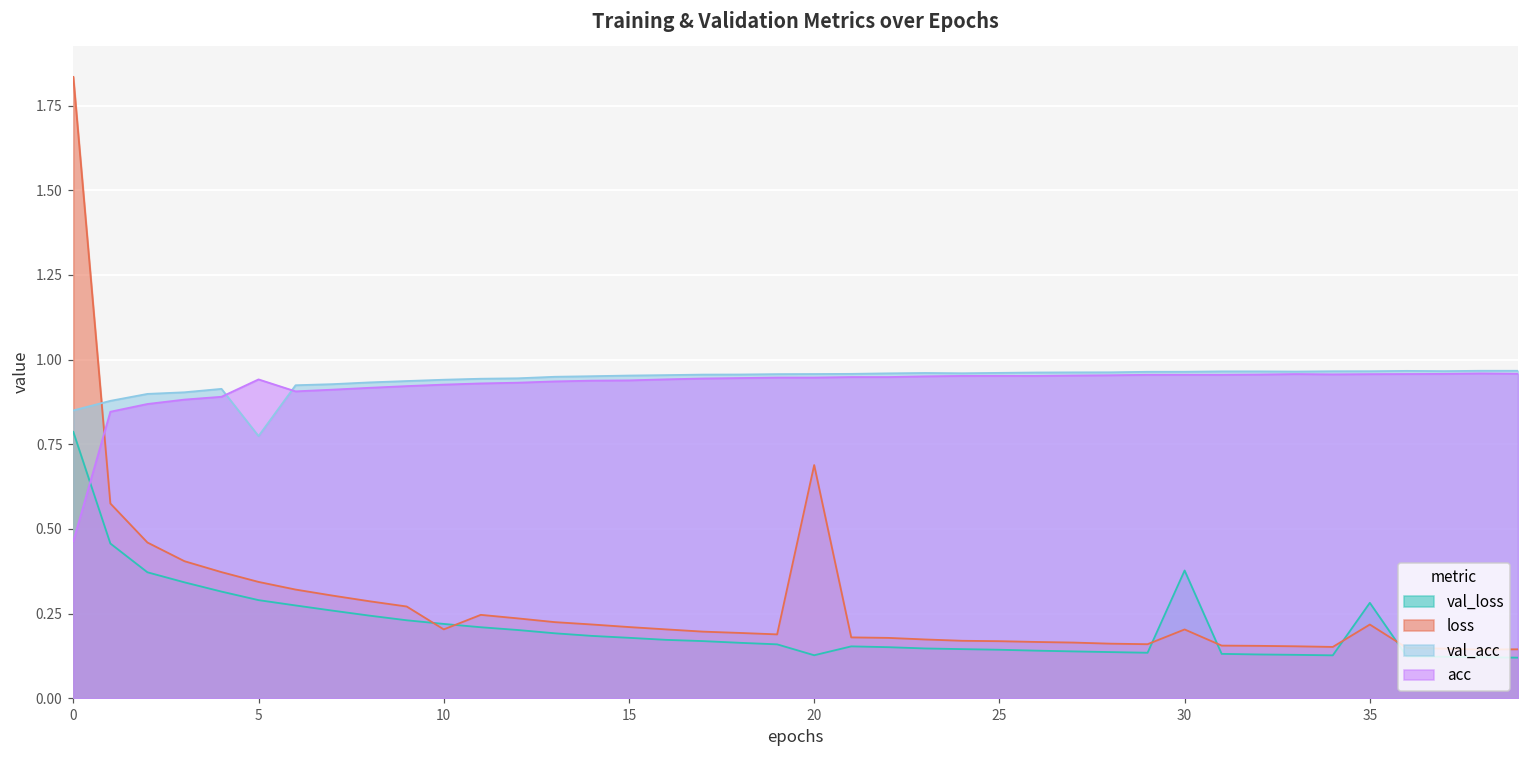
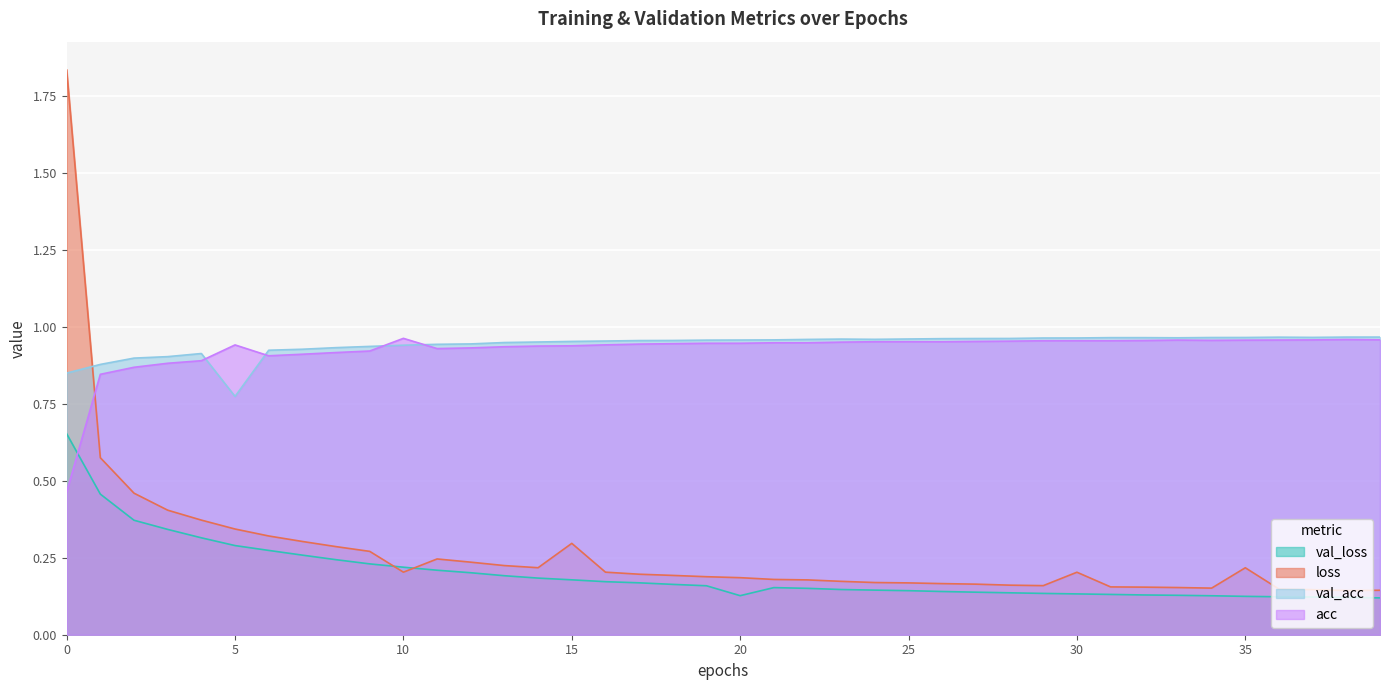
val_loss, 0: 0.79 -> 0.65
acc, 10: 0.93 -> 0.96
loss, 15: 0.21 -> 0.30
loss, 20: 0.69 -> 0.19
val_loss, 30: 0.38 -> 0.13
val_loss, 35: 0.28 -> 0.12
